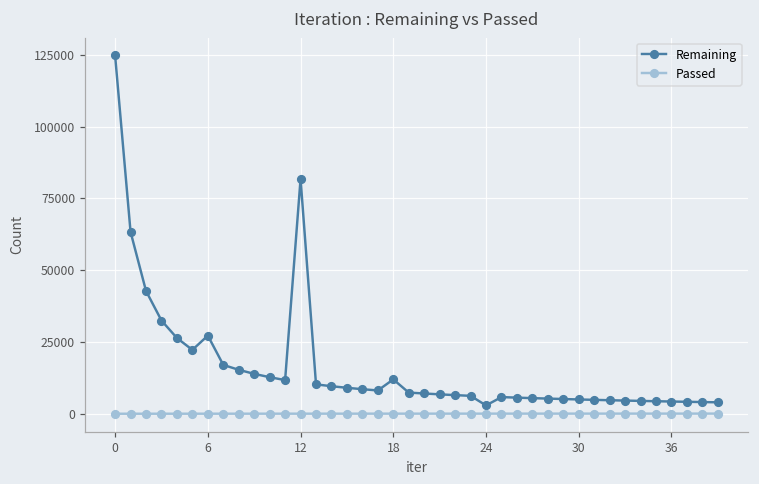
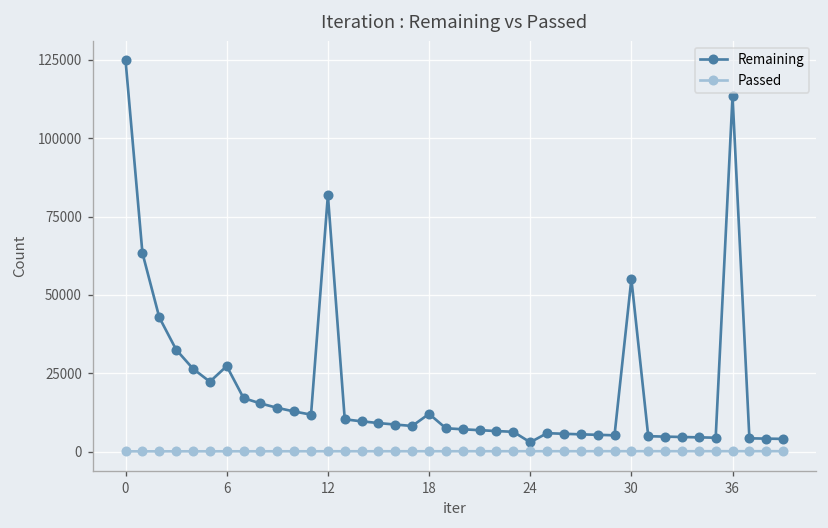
Remaining, 30: 5000 -> 55000
Remaining, 36: 4000 -> 113000
